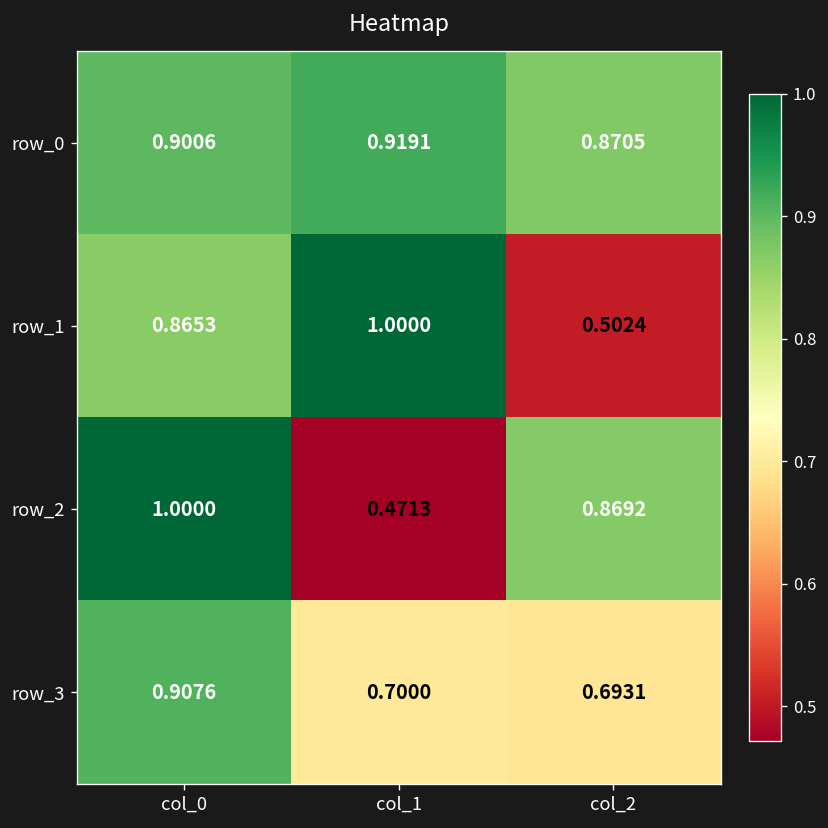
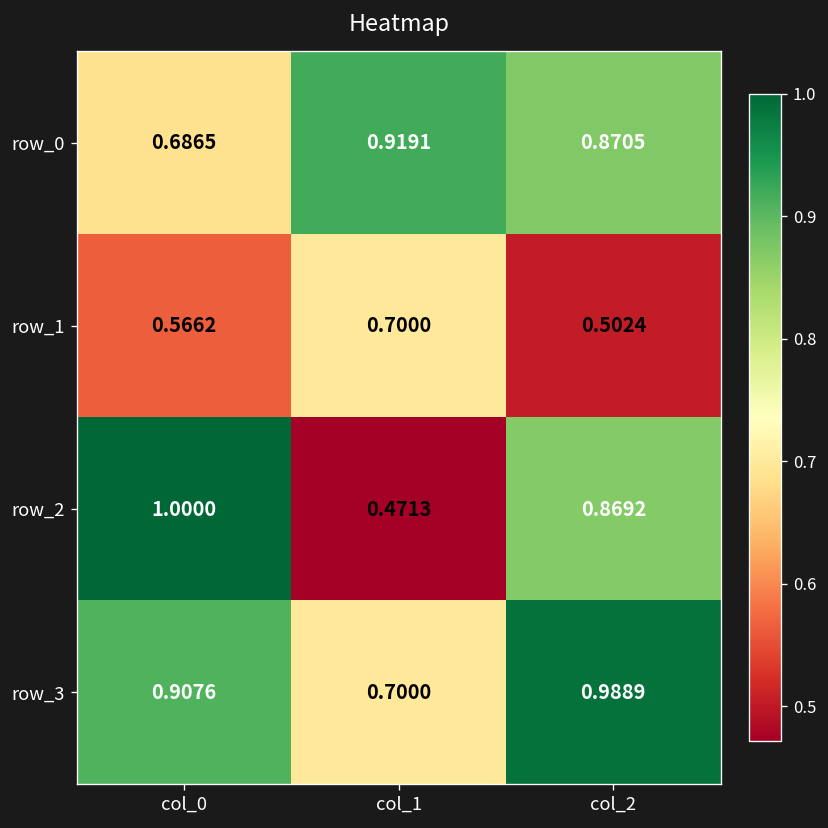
row_0, col_0: 0.9006 -> 0.6865
row_1, col_0: 0.8653 -> 0.5662
row_1, col_1: 1.0000 -> 0.7000
row_3, col_2: 0.6931 -> 0.9889
